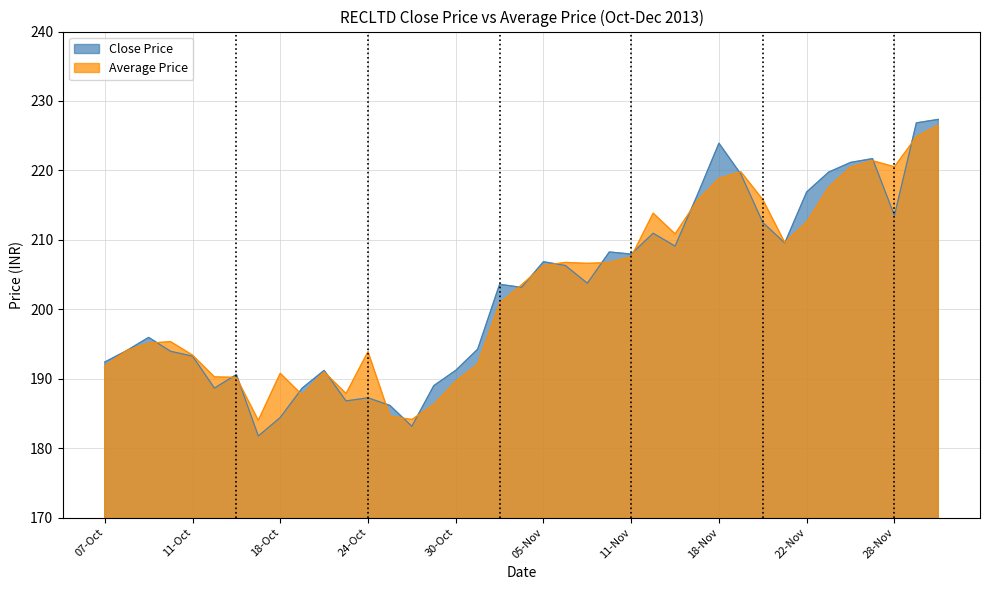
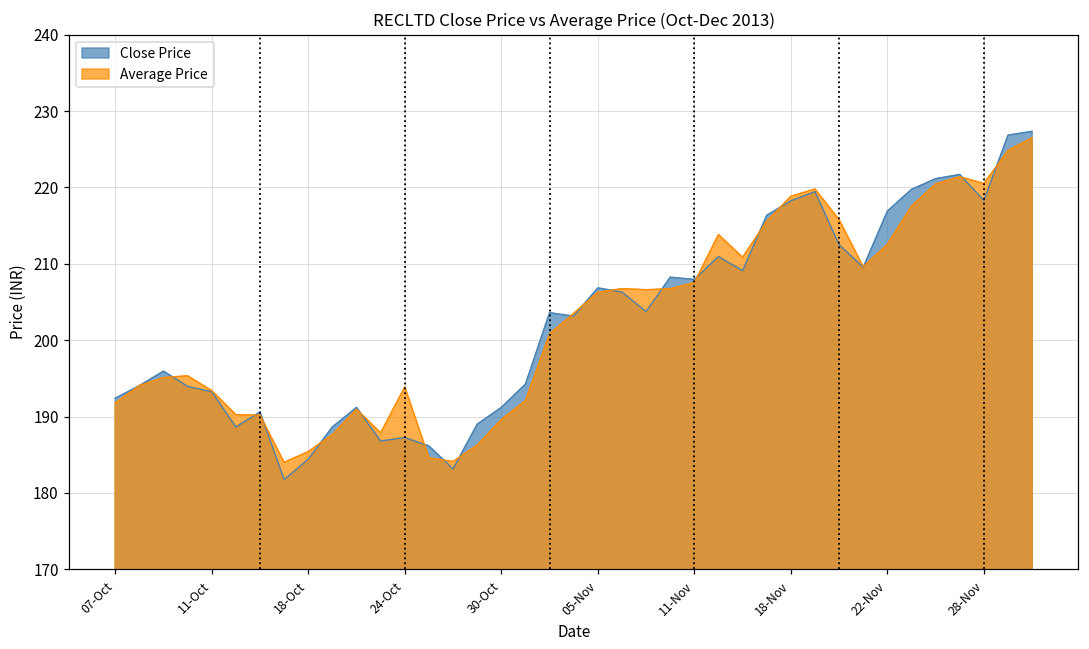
Average Price, 18-Oct: 191 -> 185
Close Price, 18-Nov: 224 -> 218
Close Price, 28-Nov: 214 -> 218
